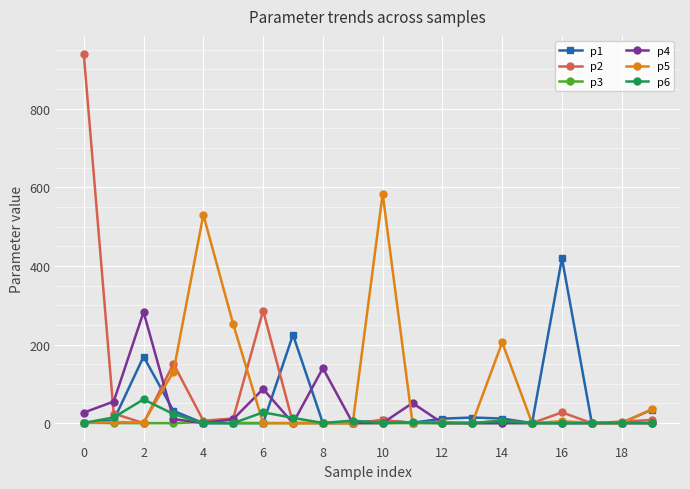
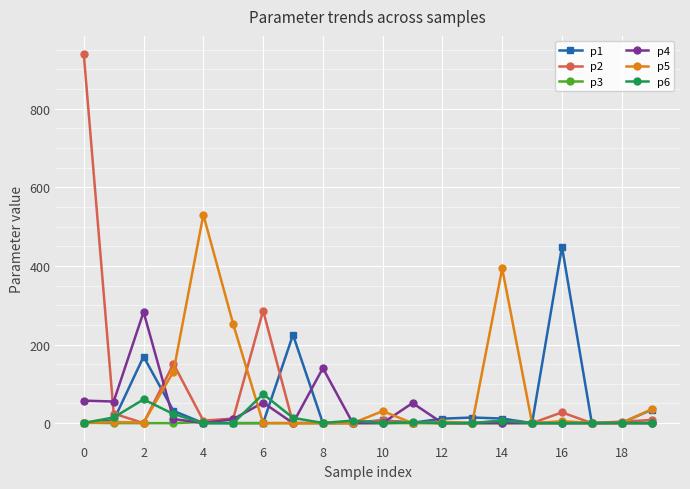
p4, 0: 30 -> 60
p4, 6: 90 -> 50
p6, 6: 30 -> 70
p5, 10: 580 -> 30
p5, 14: 210 -> 390
p1, 16: 420 -> 450
